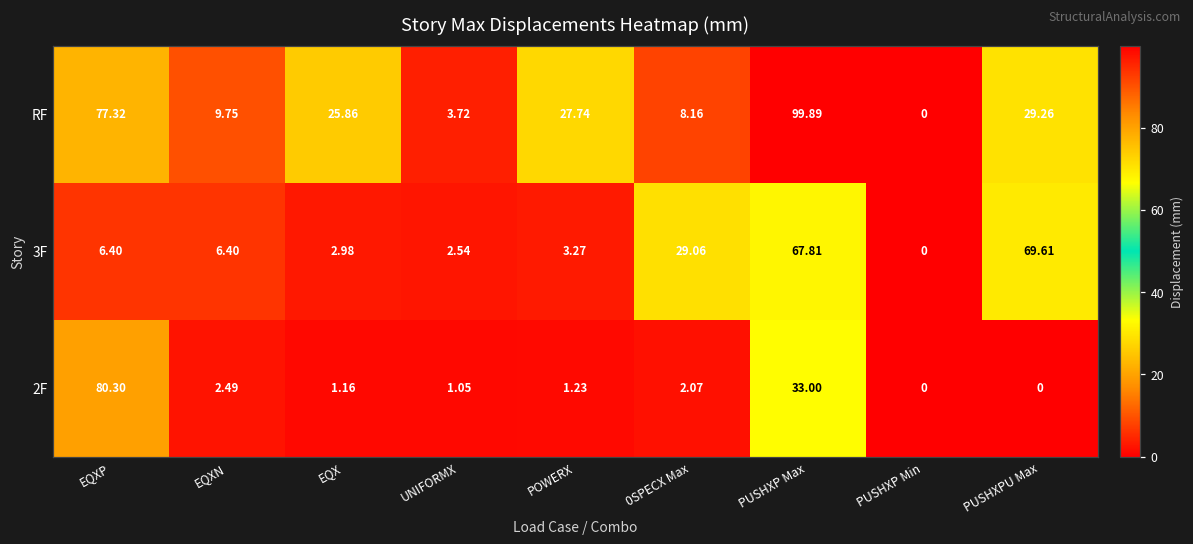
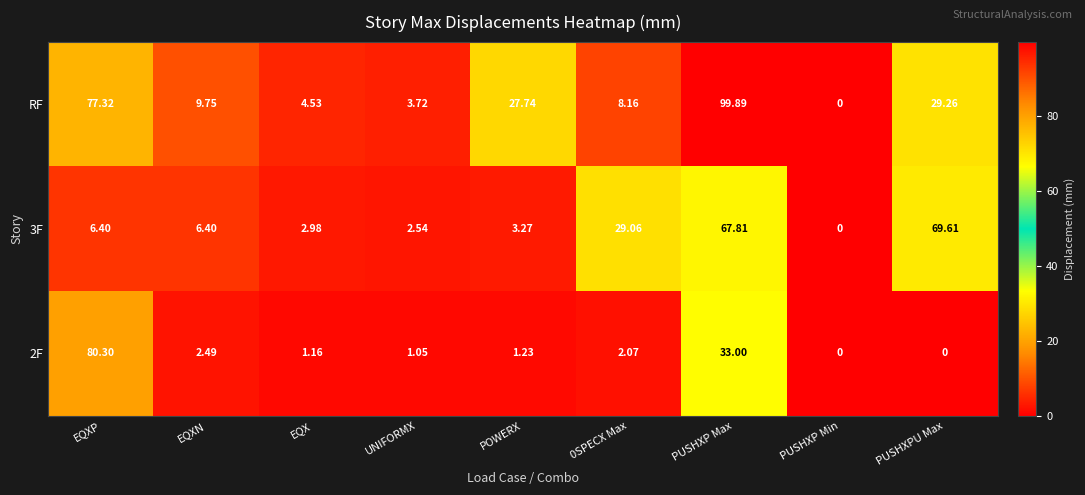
RF, EQX: 25.86 -> 4.53
